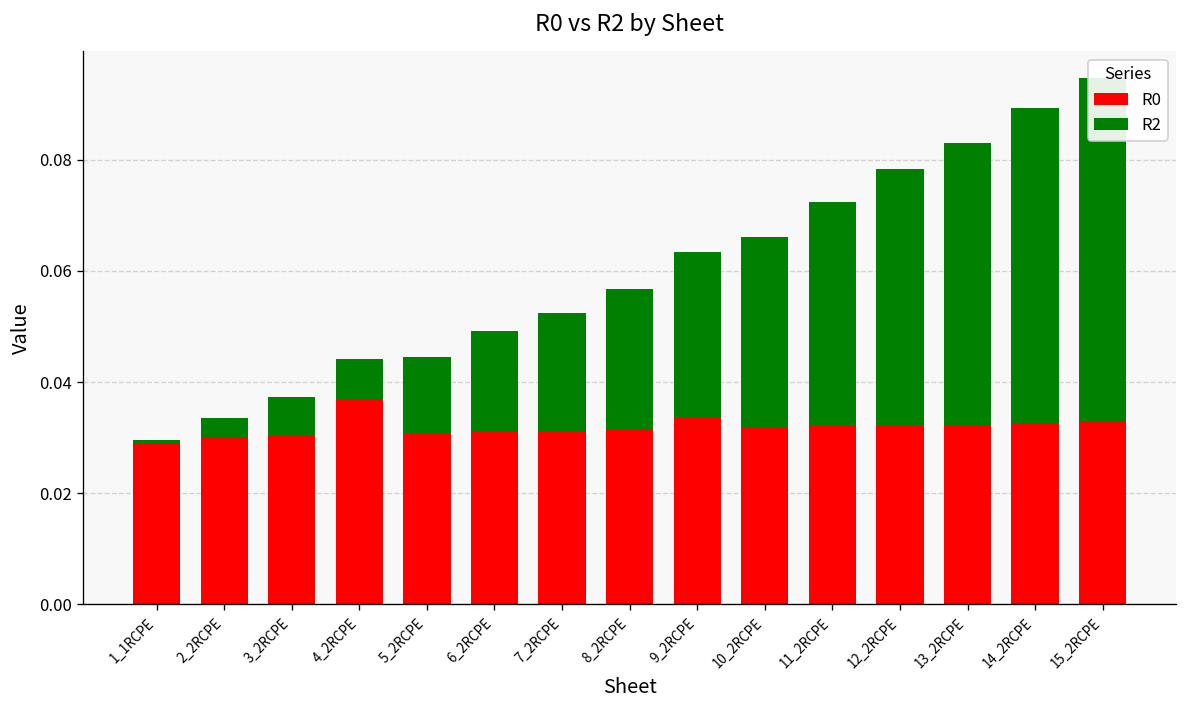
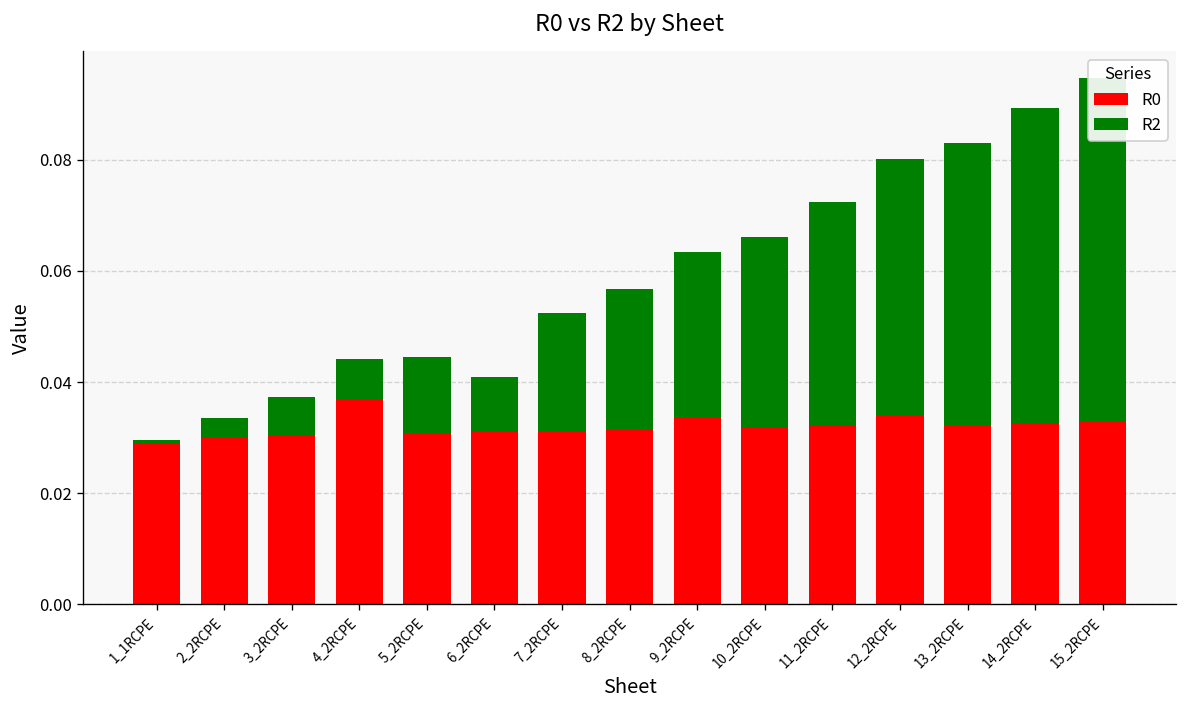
R2, 6_2RCPE: 0.018 -> 0.010
R0, 12_2RCPE: 0.032 -> 0.034
